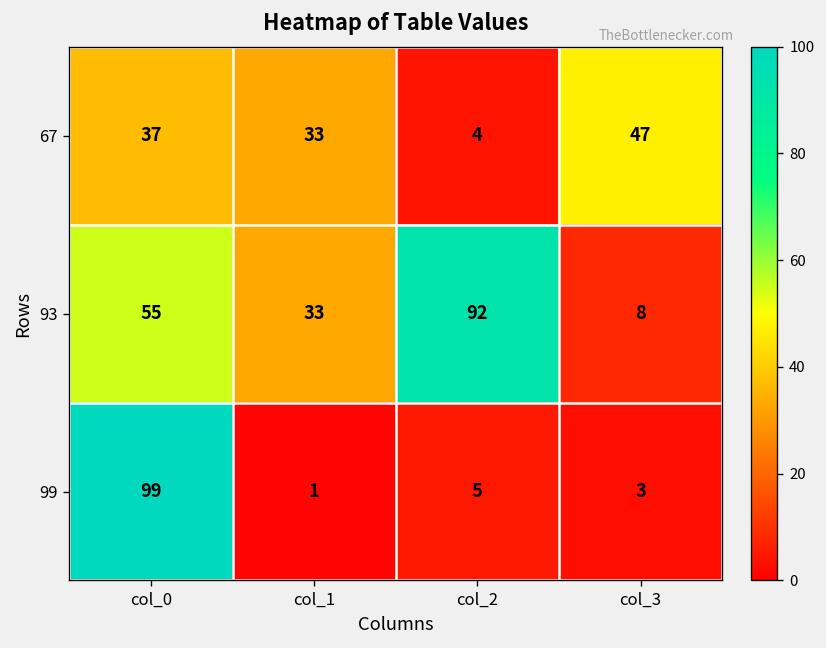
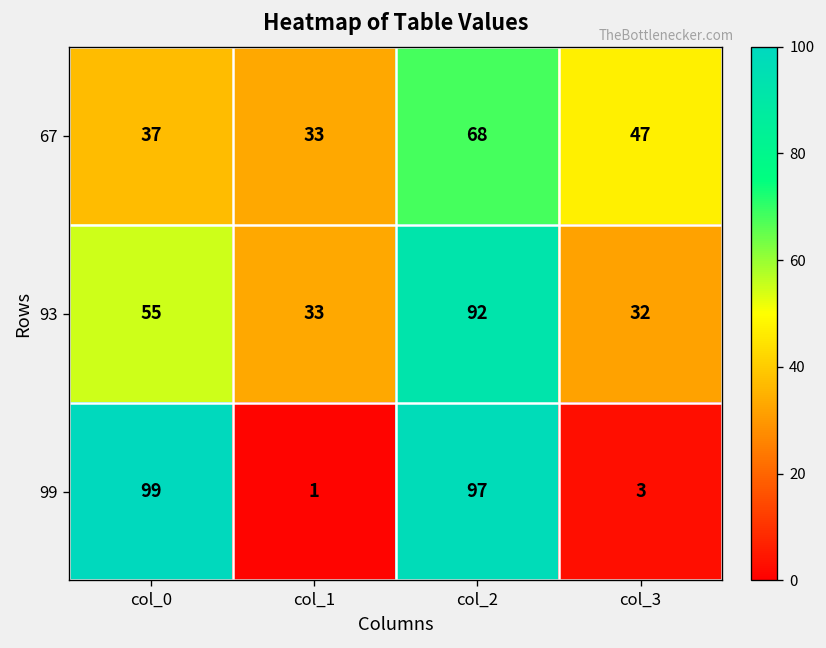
67, col_2: 4 -> 68
93, col_3: 8 -> 32
99, col_2: 5 -> 97
